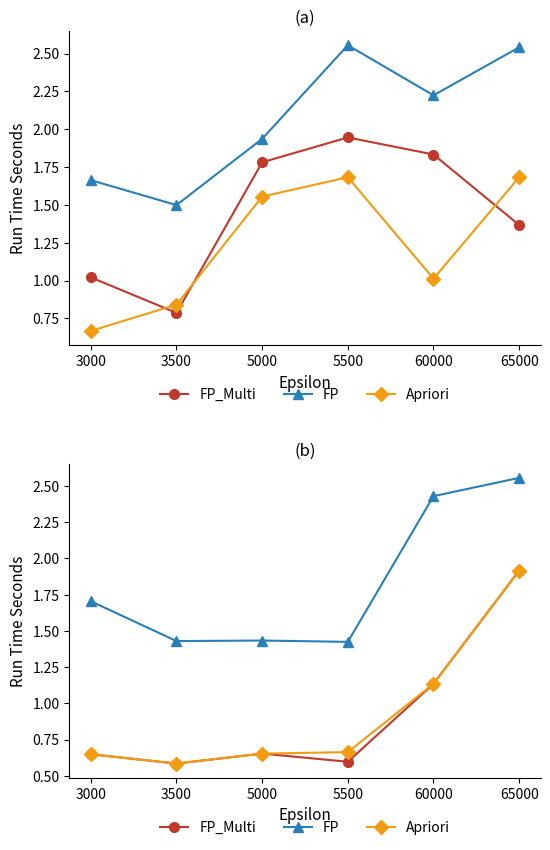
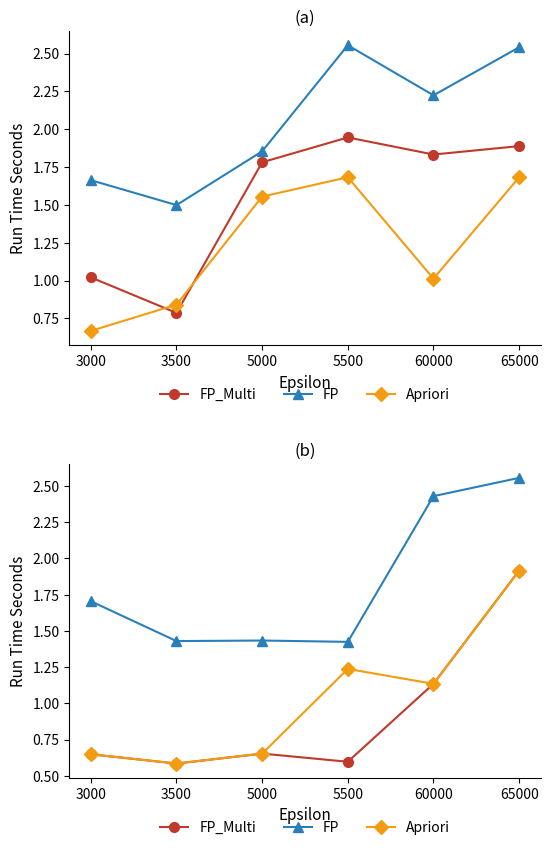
(a), FP, 5000: 1.94 -> 1.85
(a), FP_Multi, 65000: 1.37 -> 1.89
(b), Apriori, 5500: 0.66 -> 1.24
